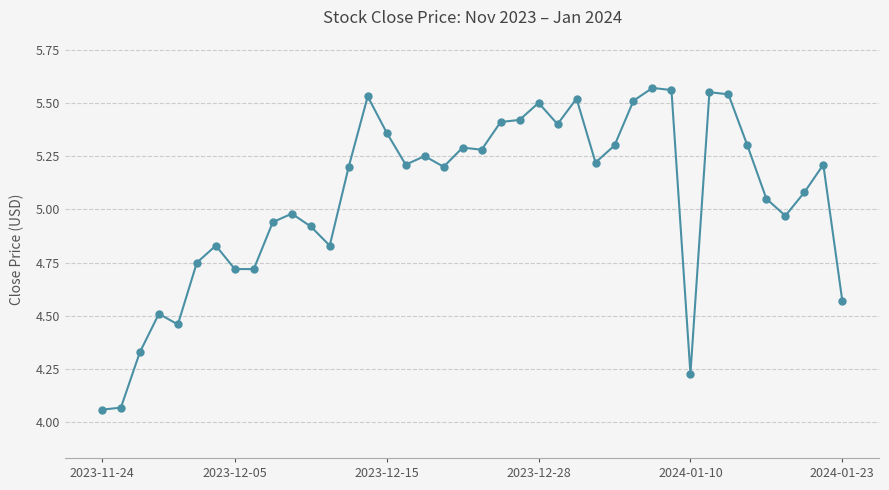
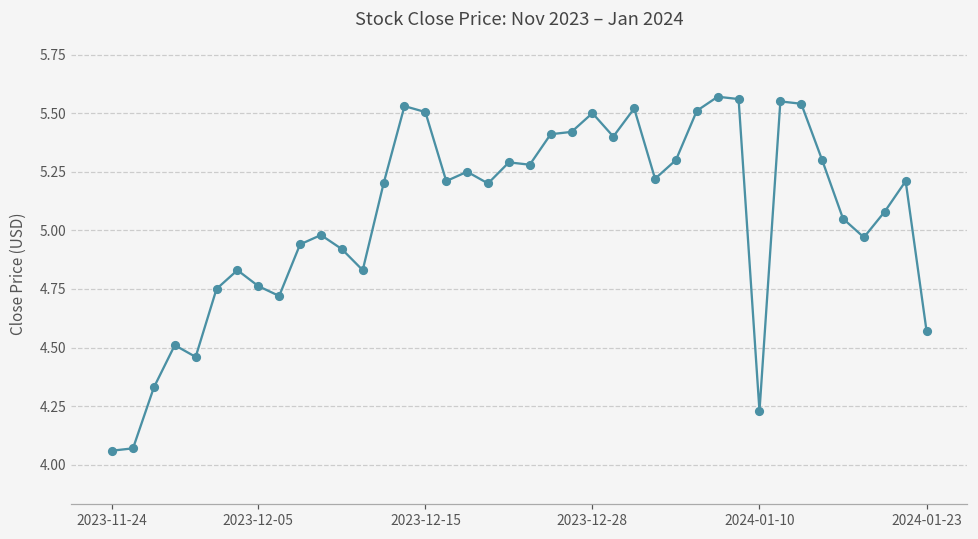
2023-12-05: 4.72 -> 4.76
2023-12-15: 5.36 -> 5.50
